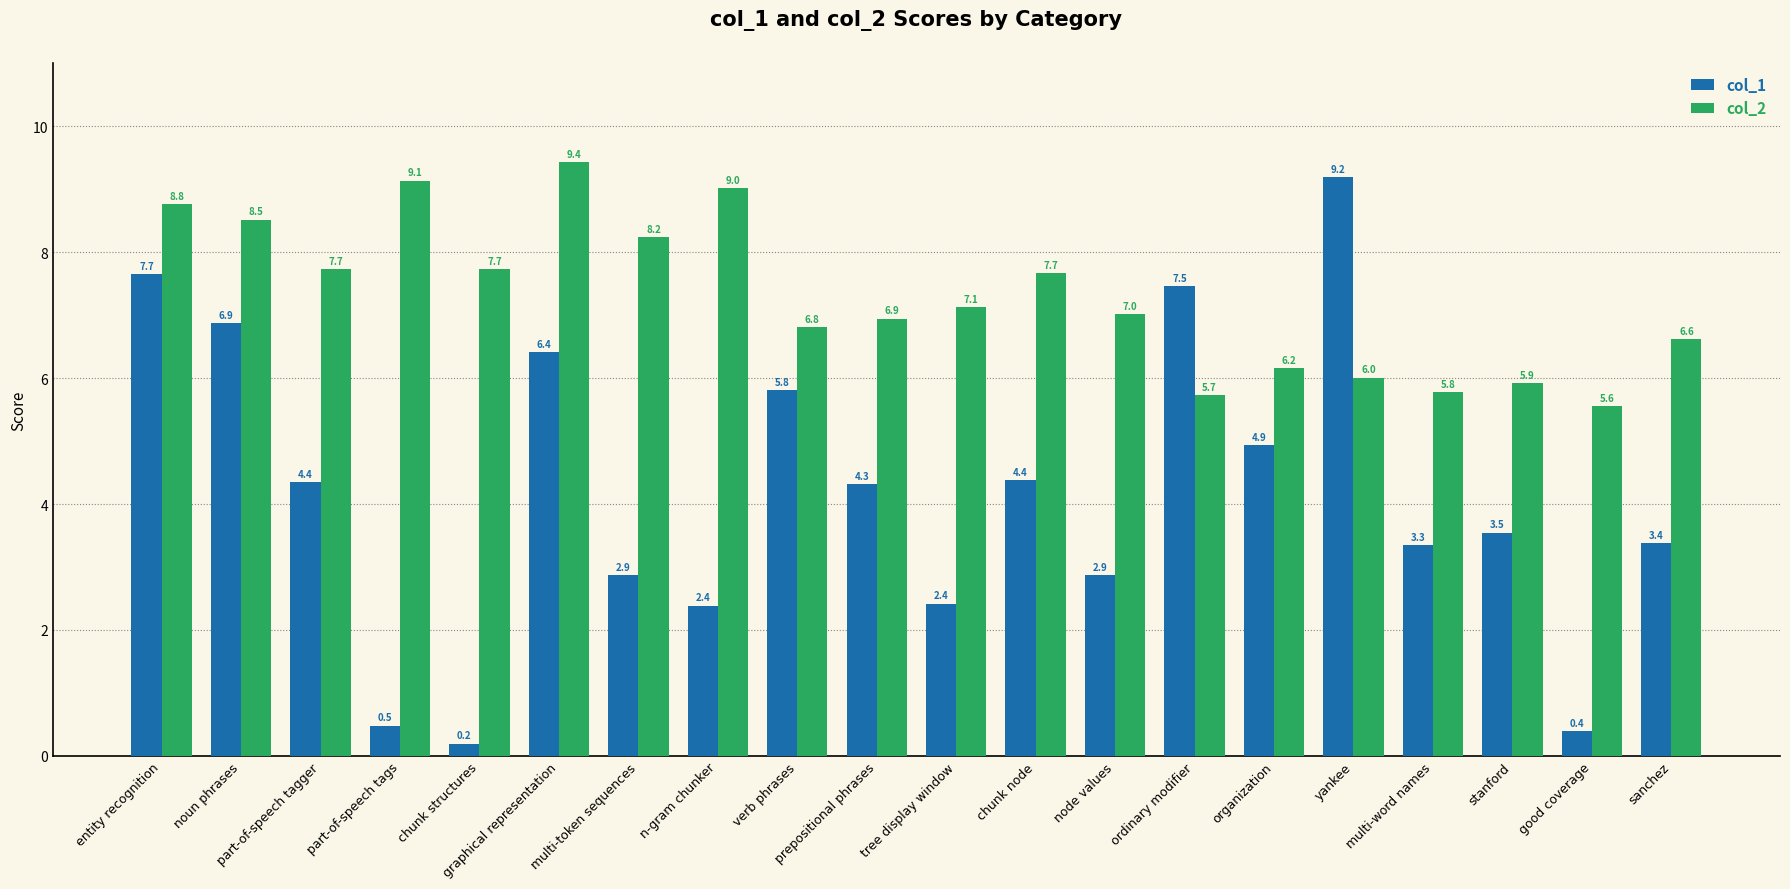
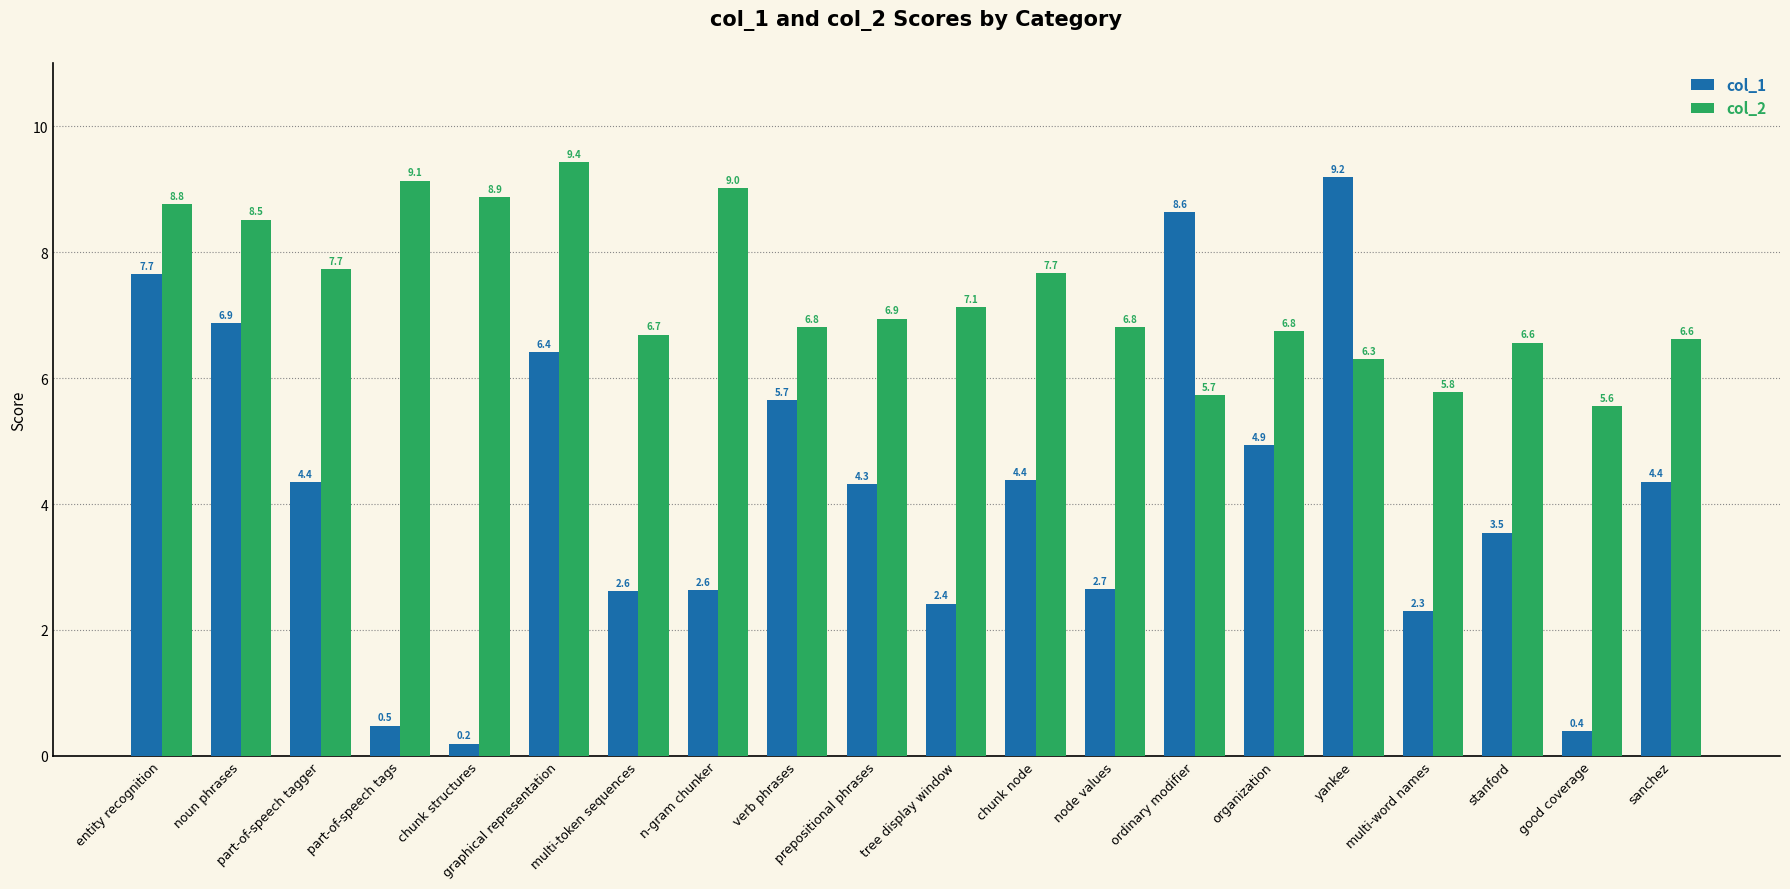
col_2, chunk structures: 7.7 -> 8.9
col_1, multi-token sequences: 2.9 -> 2.6
col_2, multi-token sequences: 8.2 -> 6.7
col_1, n-gram chunker: 2.4 -> 2.6
col_1, verb phrases: 5.8 -> 5.7
col_1, node values: 2.9 -> 2.7
col_2, node values: 7.0 -> 6.8
col_1, ordinary modifier: 7.5 -> 8.6
col_2, organization: 6.2 -> 6.8
col_2, yankee: 6.0 -> 6.3
col_1, multi-word names: 3.3 -> 2.3
col_2, stanford: 5.9 -> 6.6
col_1, sanchez: 3.4 -> 4.4
